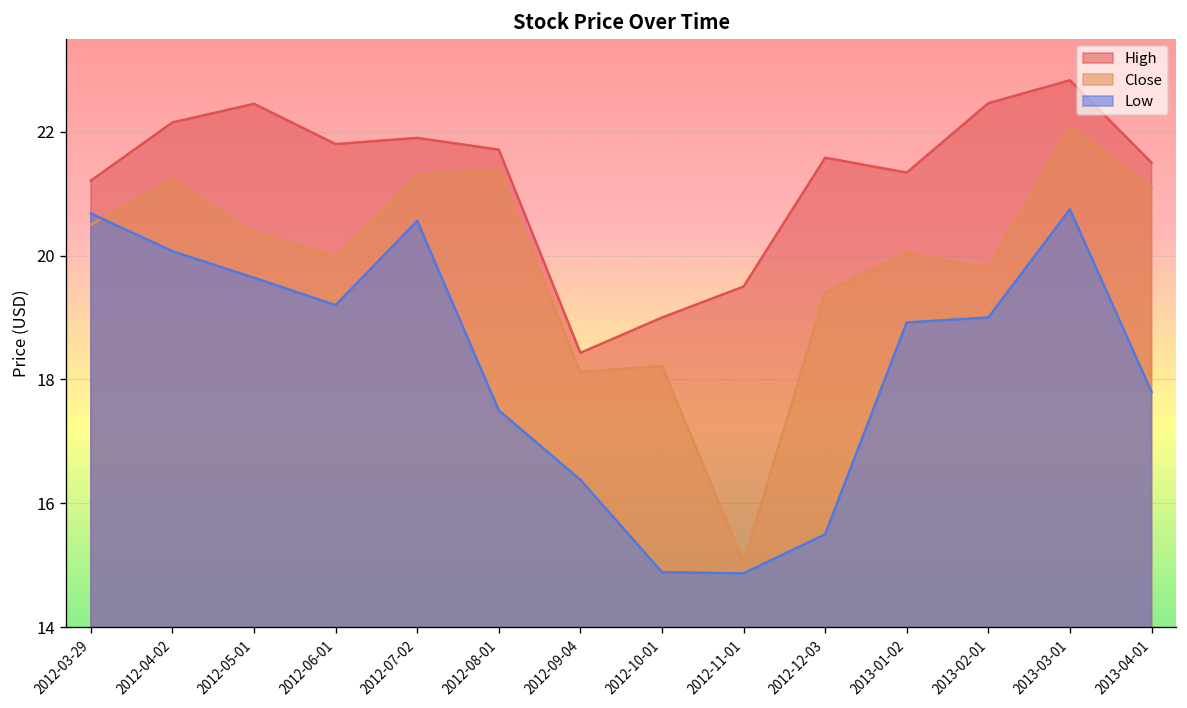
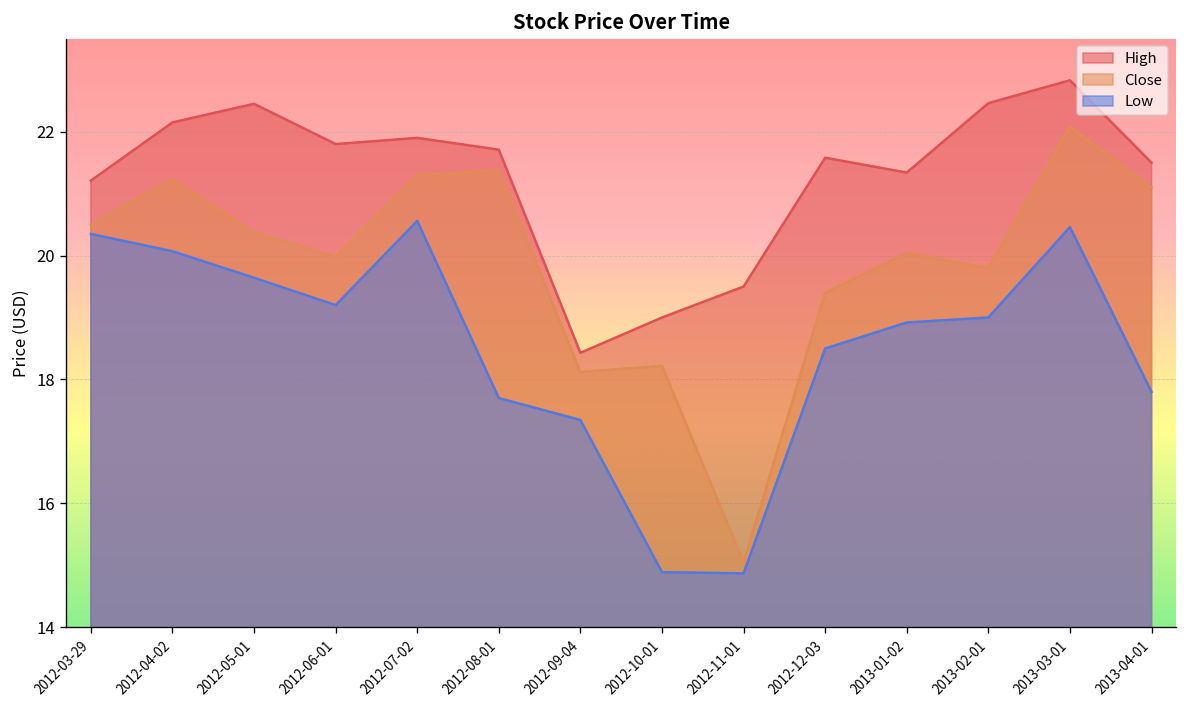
Low, 2012-03-29: 20.7 -> 20.4
Low, 2012-08-01: 17.5 -> 17.7
Low, 2012-09-04: 16.4 -> 17.3
Low, 2012-12-03: 15.5 -> 18.5
Low, 2013-03-01: 20.7 -> 20.5
